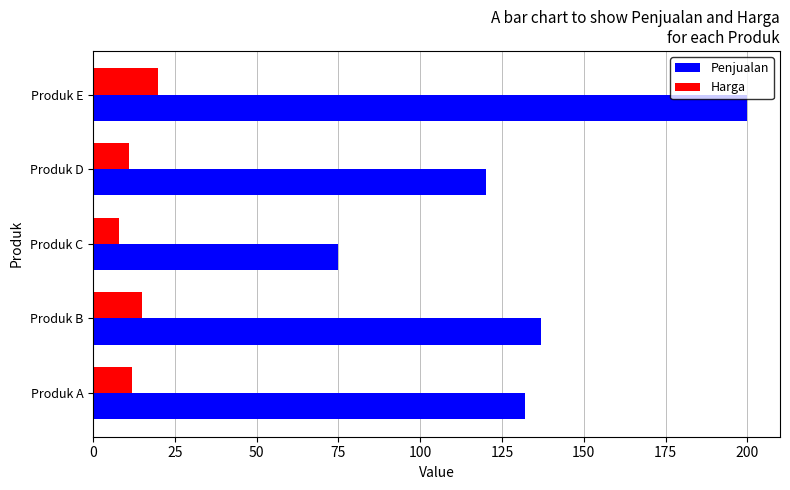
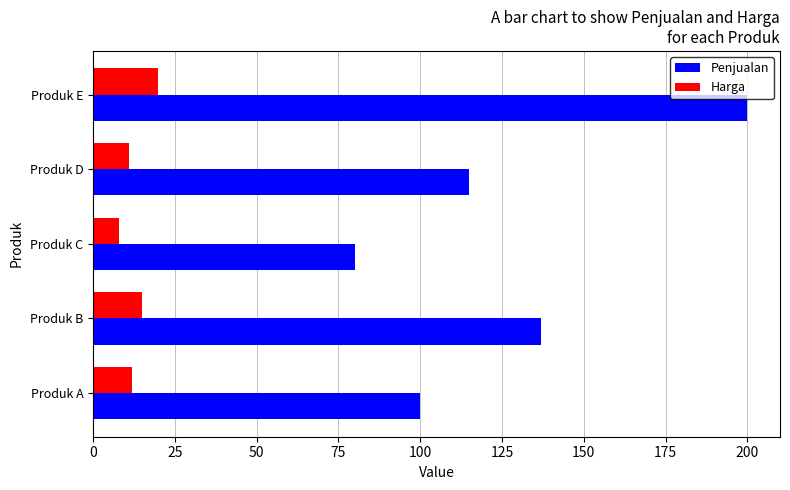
Penjualan, Produk D: 120 -> 115
Penjualan, Produk C: 75 -> 80
Penjualan, Produk A: 132 -> 100
